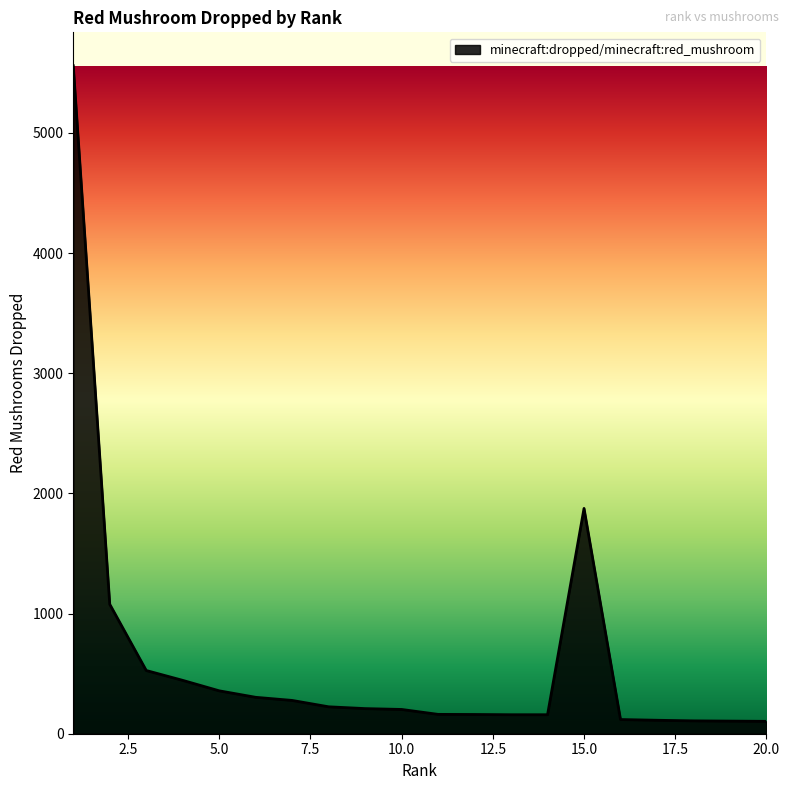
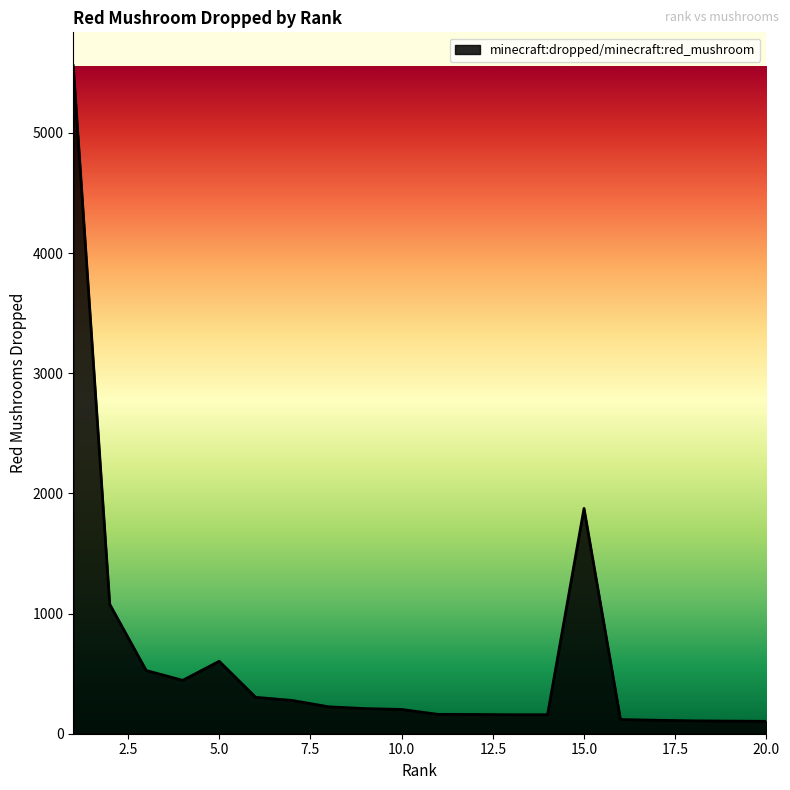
5.0: 360 -> 600
